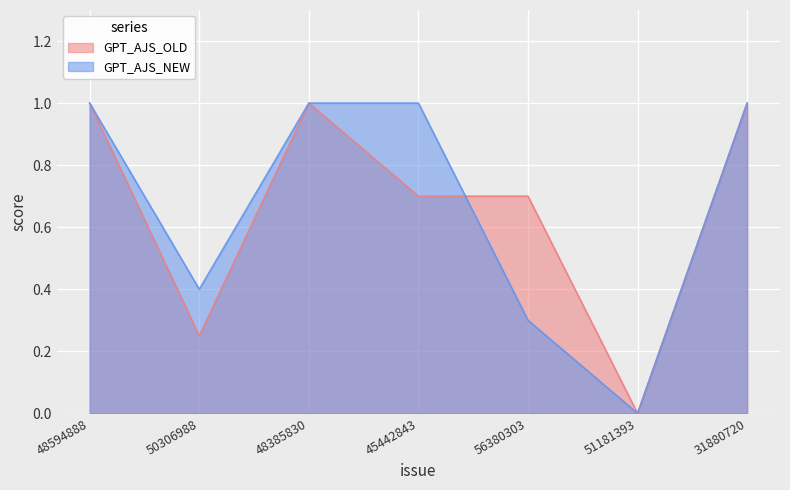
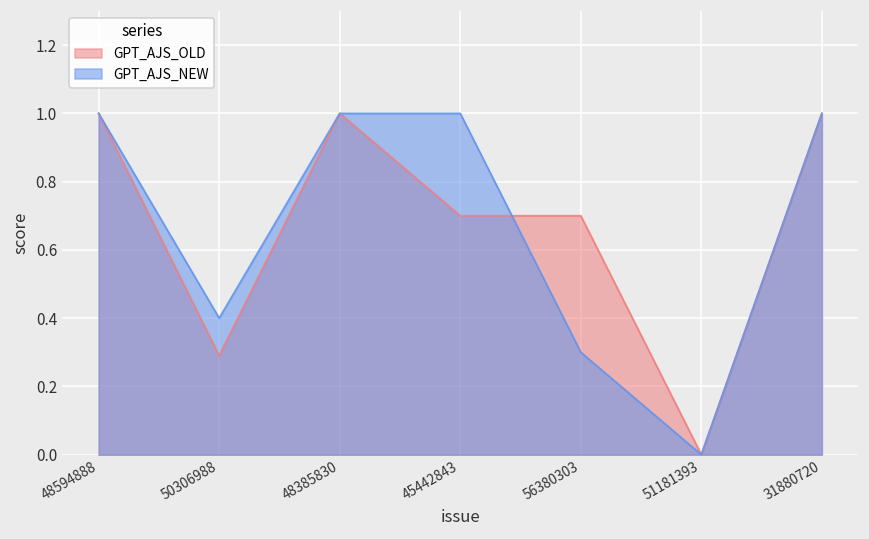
GPT_AJS_OLD, 50306988: 0.25 -> 0.29
